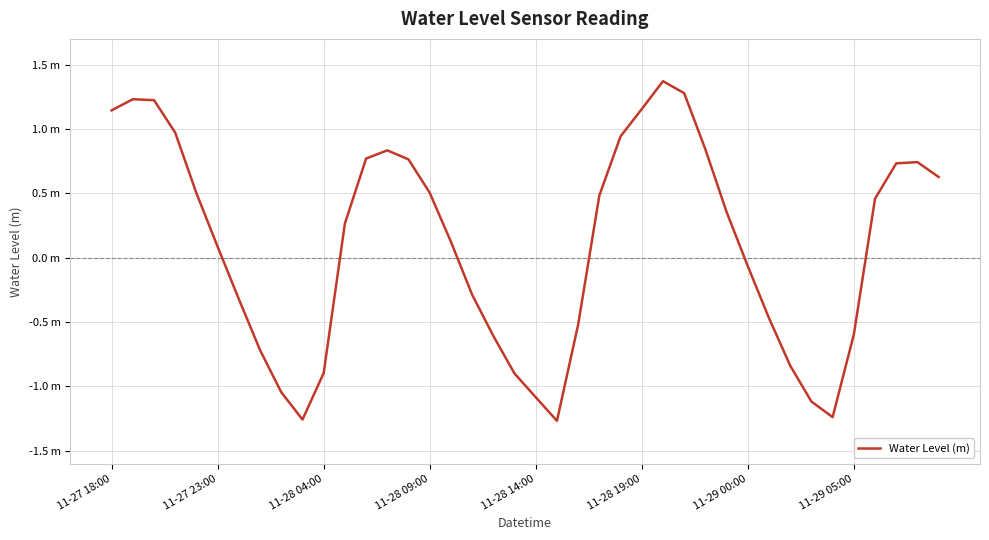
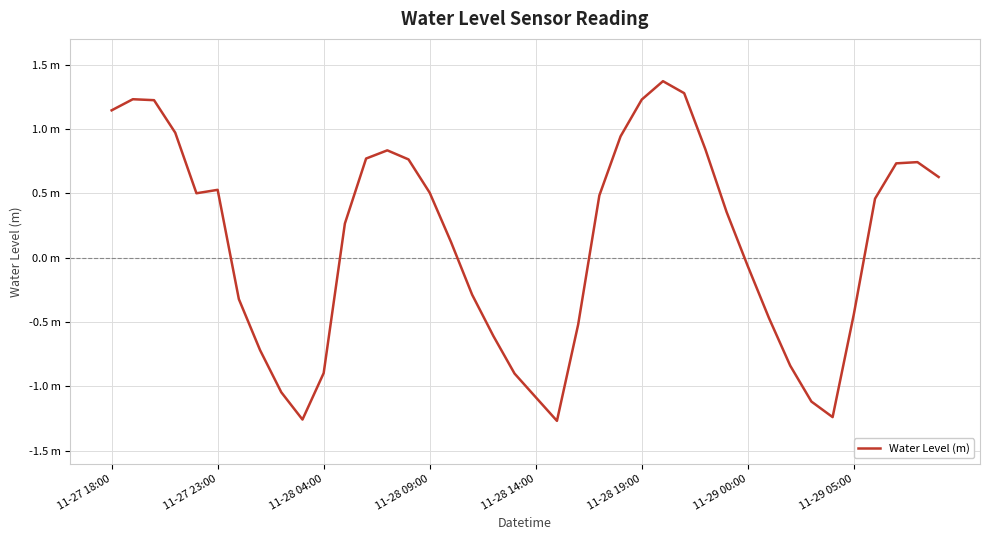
11-27 23:00: 0.09 m -> 0.53 m
11-28 19:00: 1.15 m -> 1.23 m
11-29 05:00: -0.60 m -> -0.44 m
